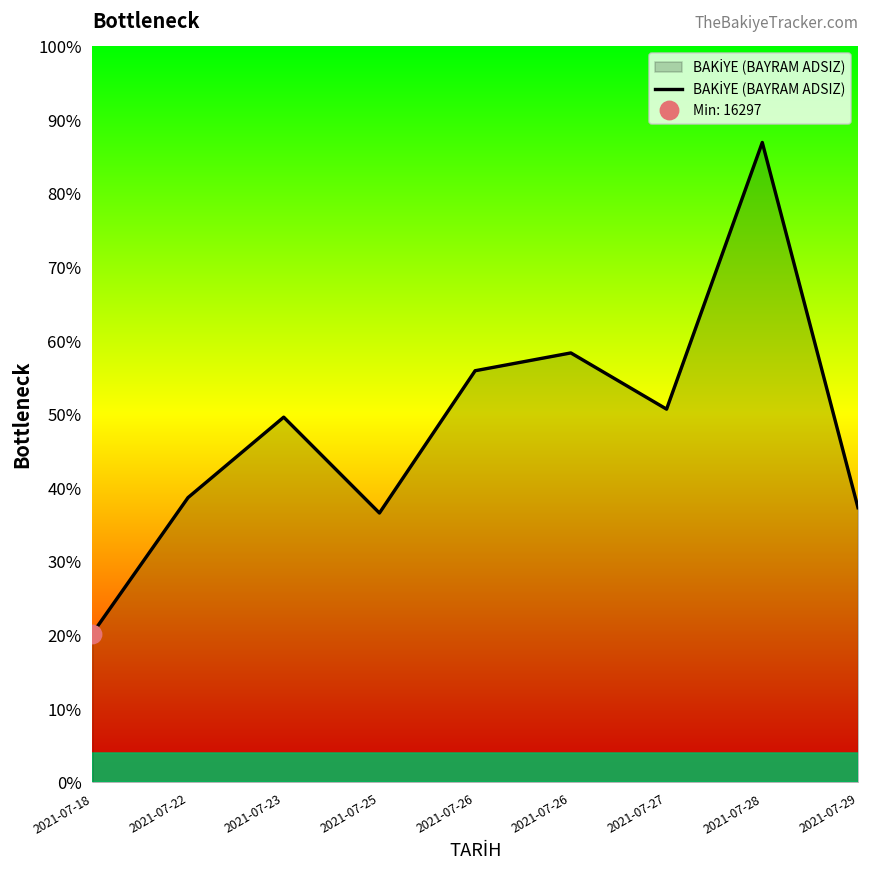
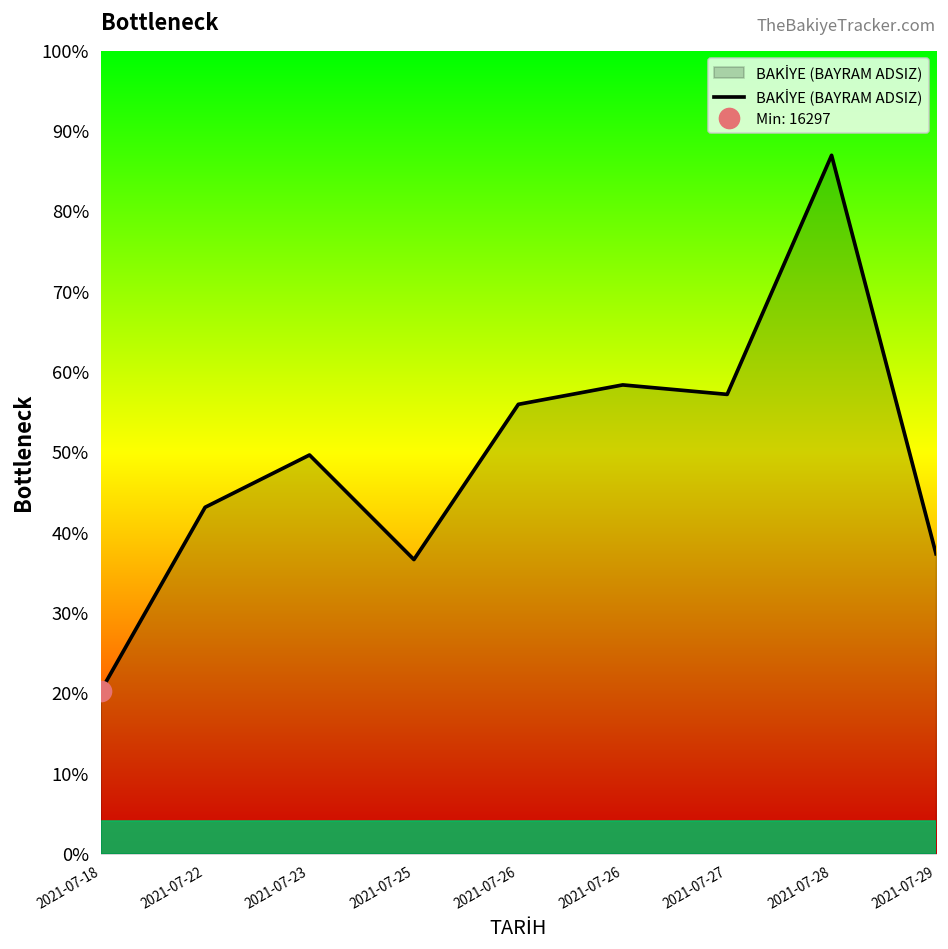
BAKİYE (BAYRAM ADSIZ), 2021-07-22: 39% -> 43%
BAKİYE (BAYRAM ADSIZ), 2021-07-27: 51% -> 57%
